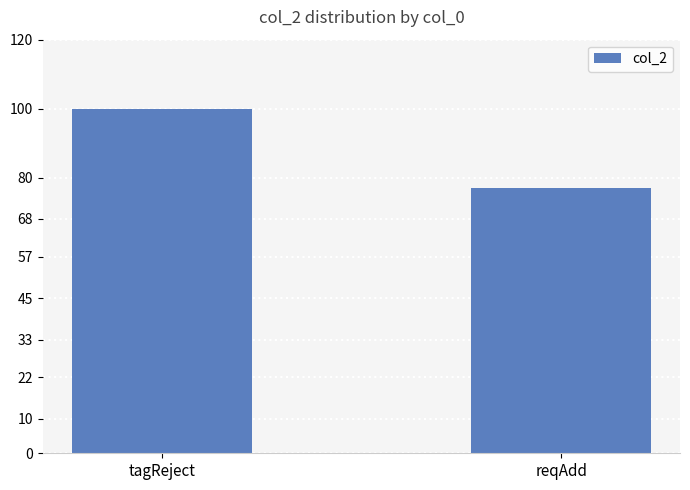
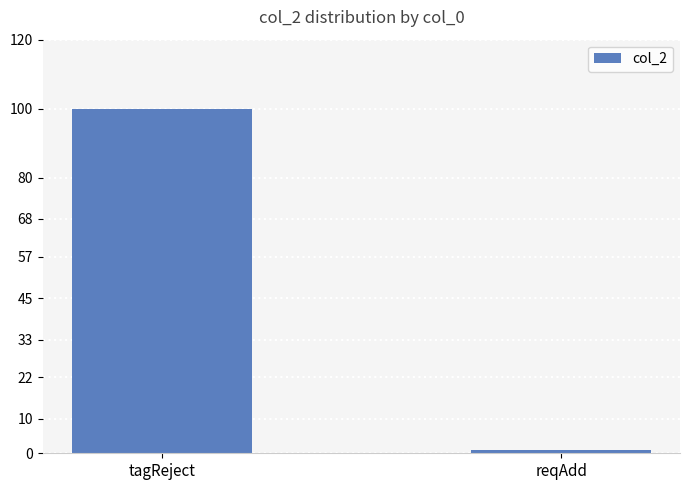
reqAdd: 77 -> 1
